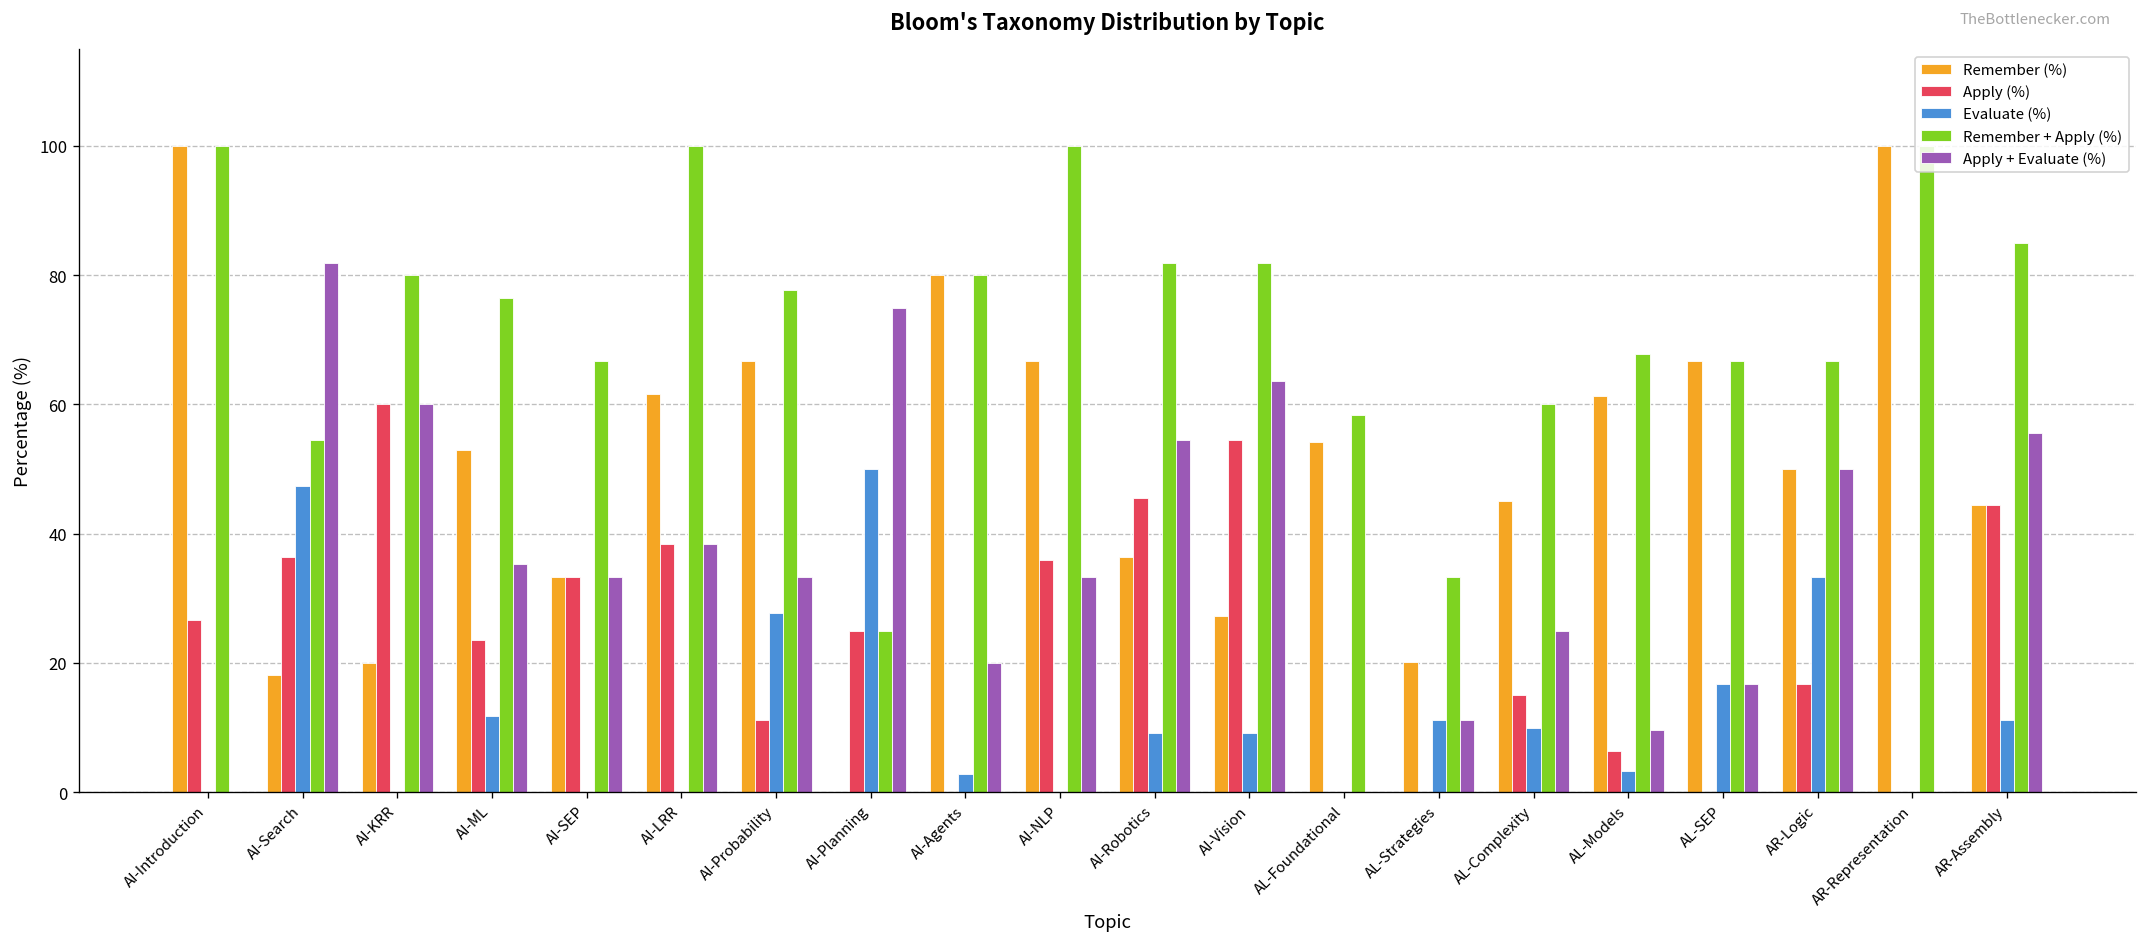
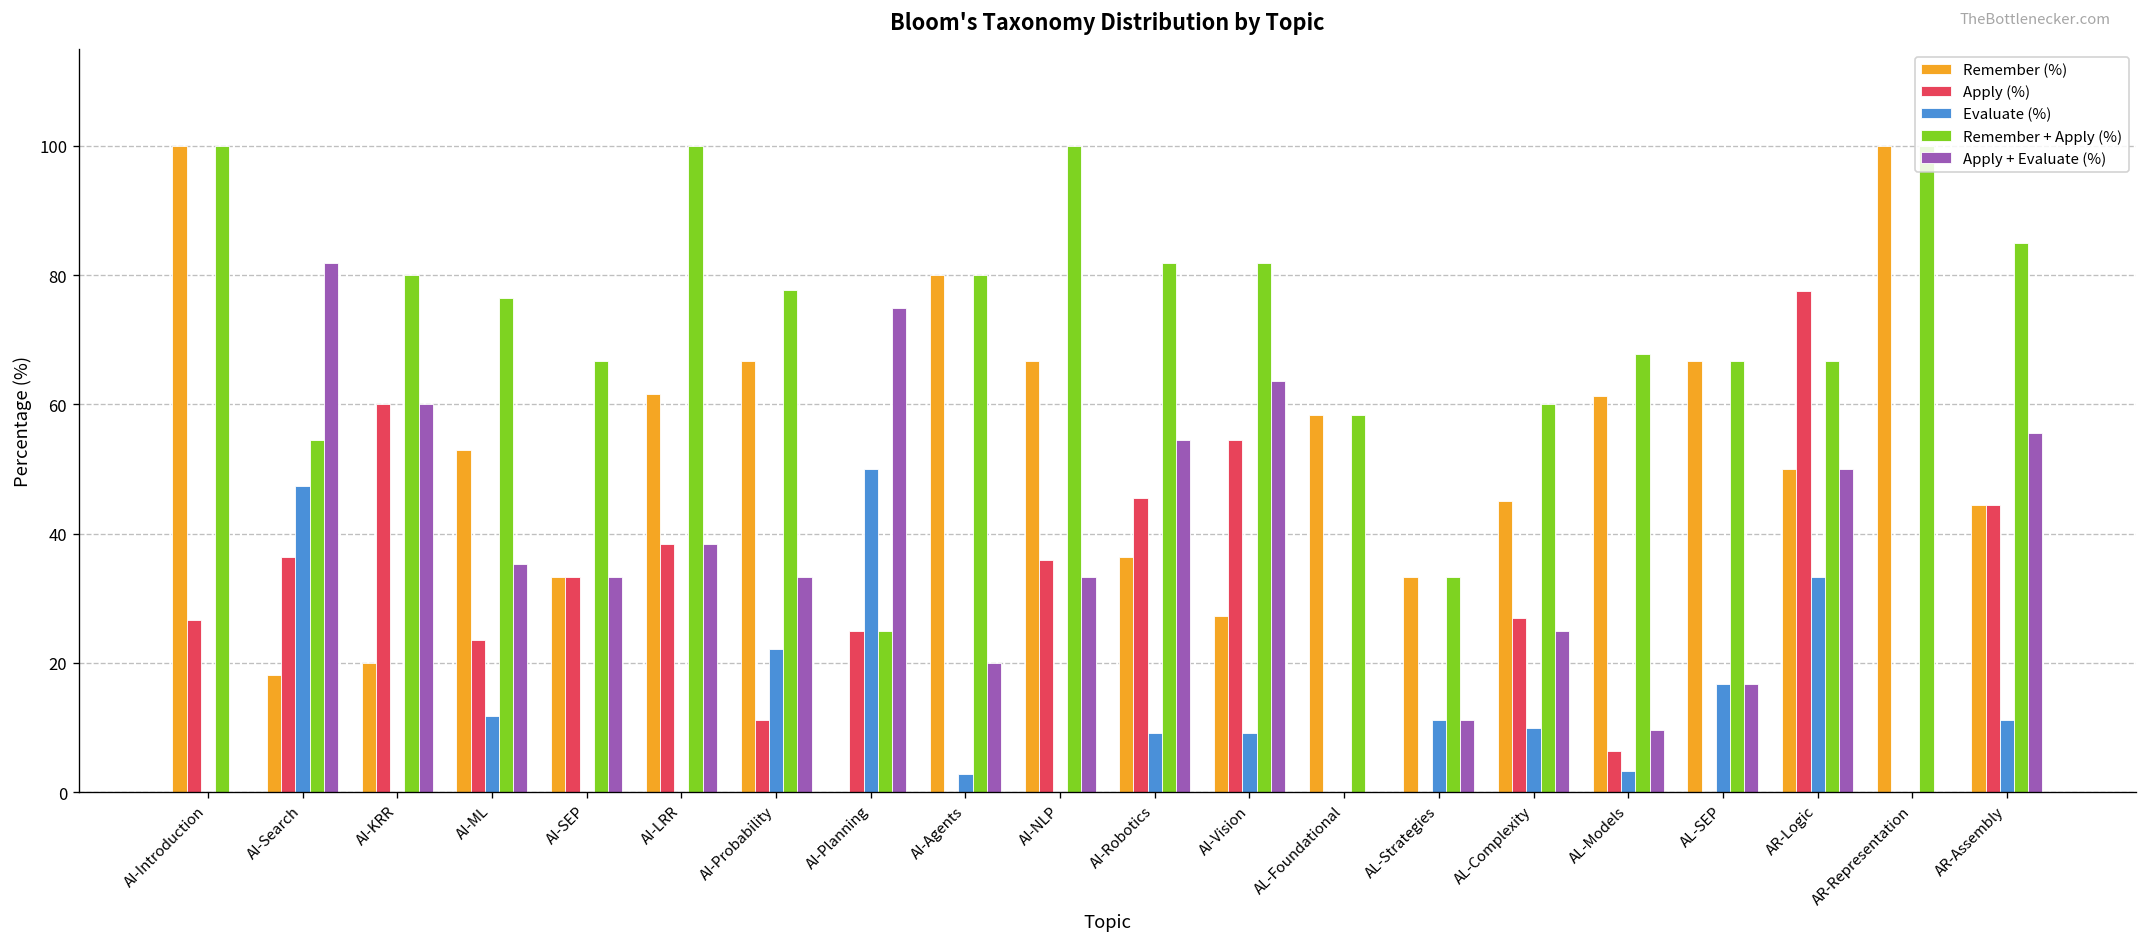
Evaluate (%), AI-Probability: 28 -> 22
Remember (%), AL-Foundational: 54 -> 58
Remember (%), AL-Strategies: 20 -> 33
Apply (%), AL-Complexity: 15 -> 27
Apply (%), AR-Logic: 17 -> 78
